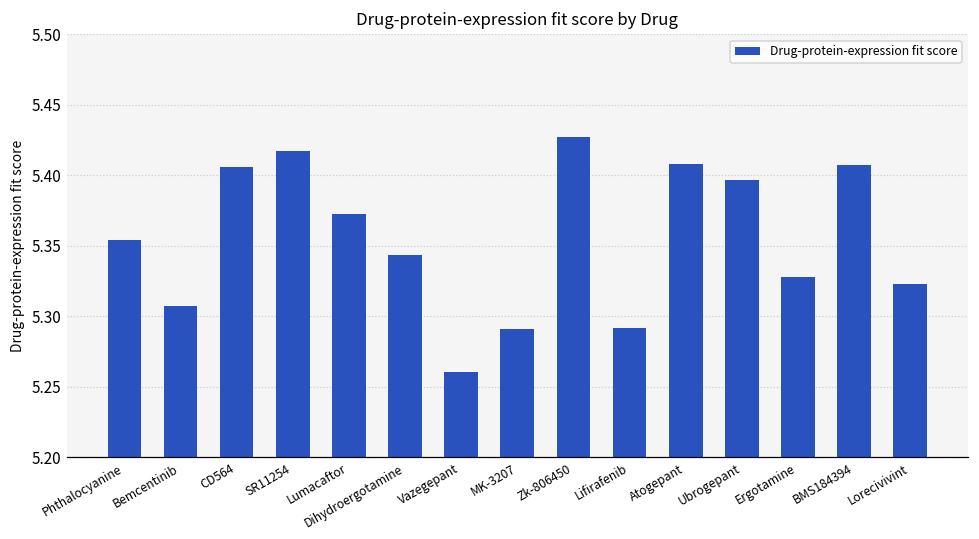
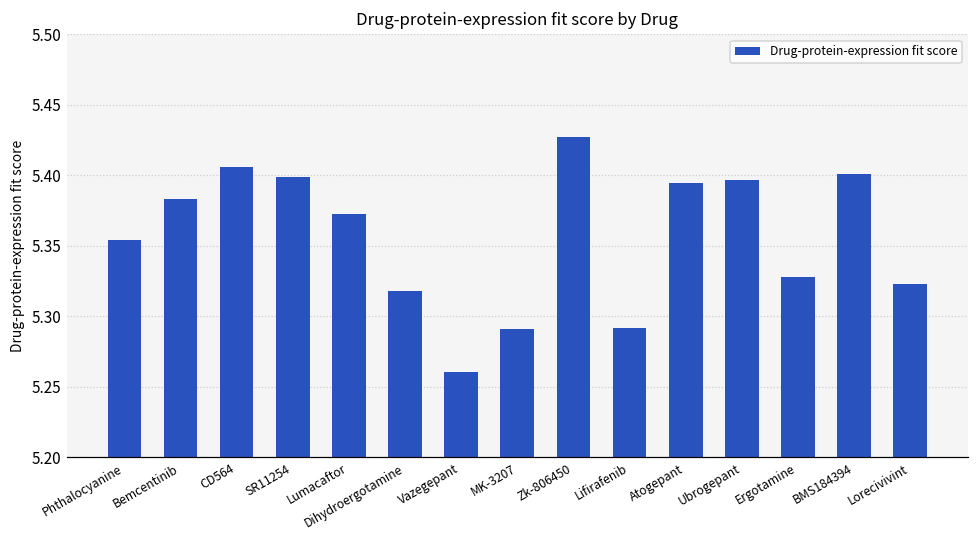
Bemcentinib: 5.307 -> 5.383
SR11254: 5.417 -> 5.399
Dihydroergotamine: 5.344 -> 5.318
Atogepant: 5.408 -> 5.395
BMS184394: 5.408 -> 5.401
